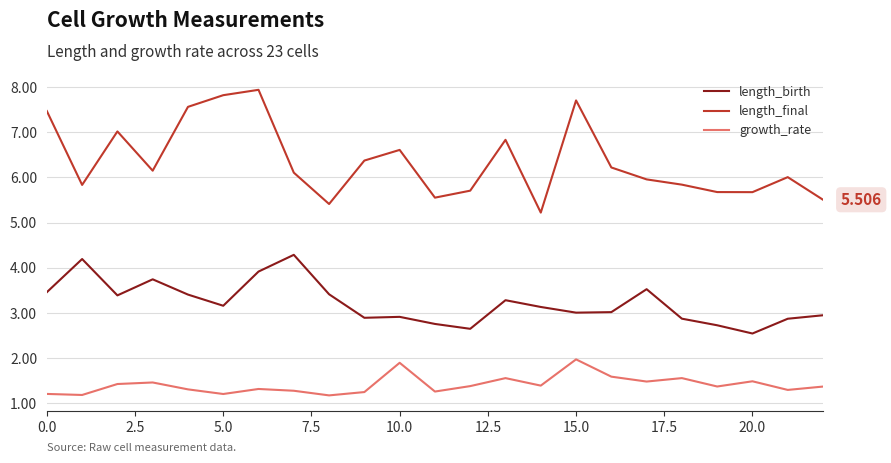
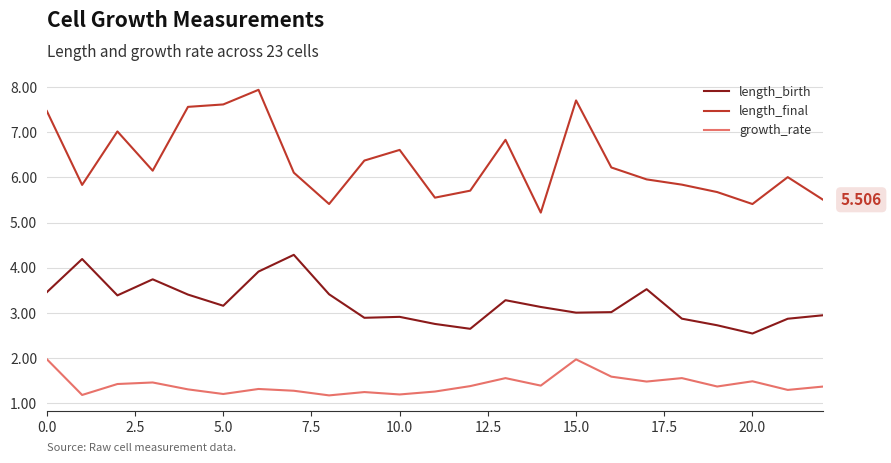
growth_rate, 0.0: 1.2 -> 2.0
length_final, 5.0: 7.8 -> 7.6
growth_rate, 10.0: 1.9 -> 1.2
length_final, 20.0: 5.7 -> 5.4
